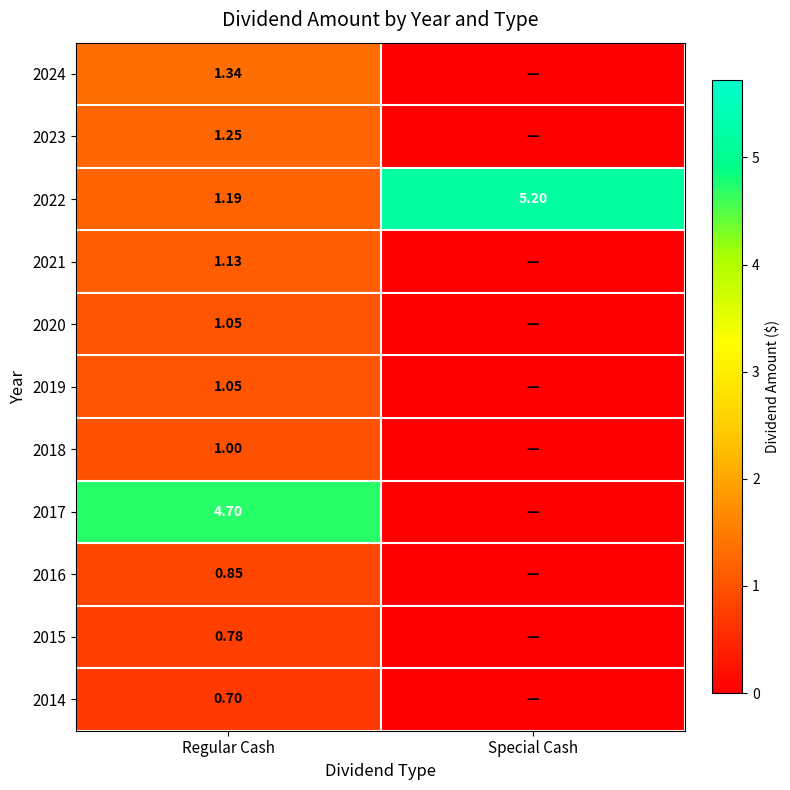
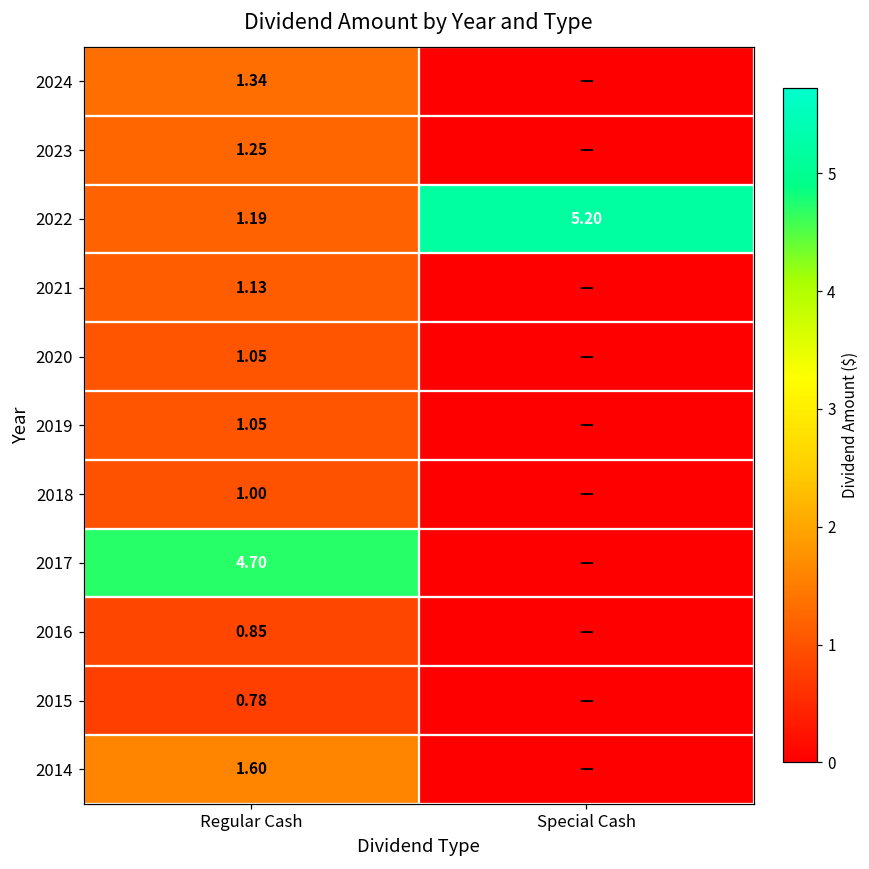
2014, Regular Cash: 0.70 -> 1.60
